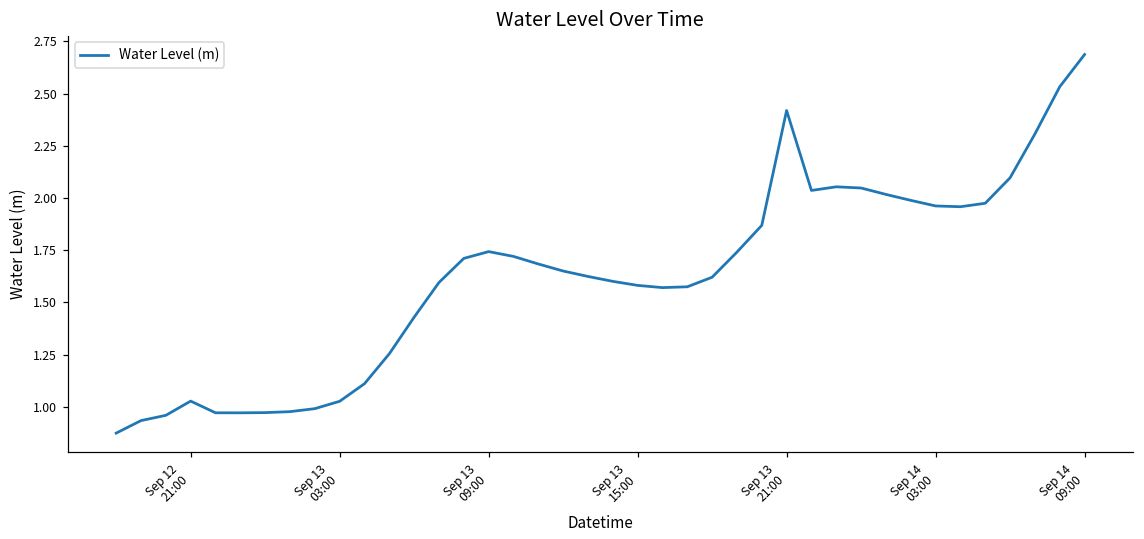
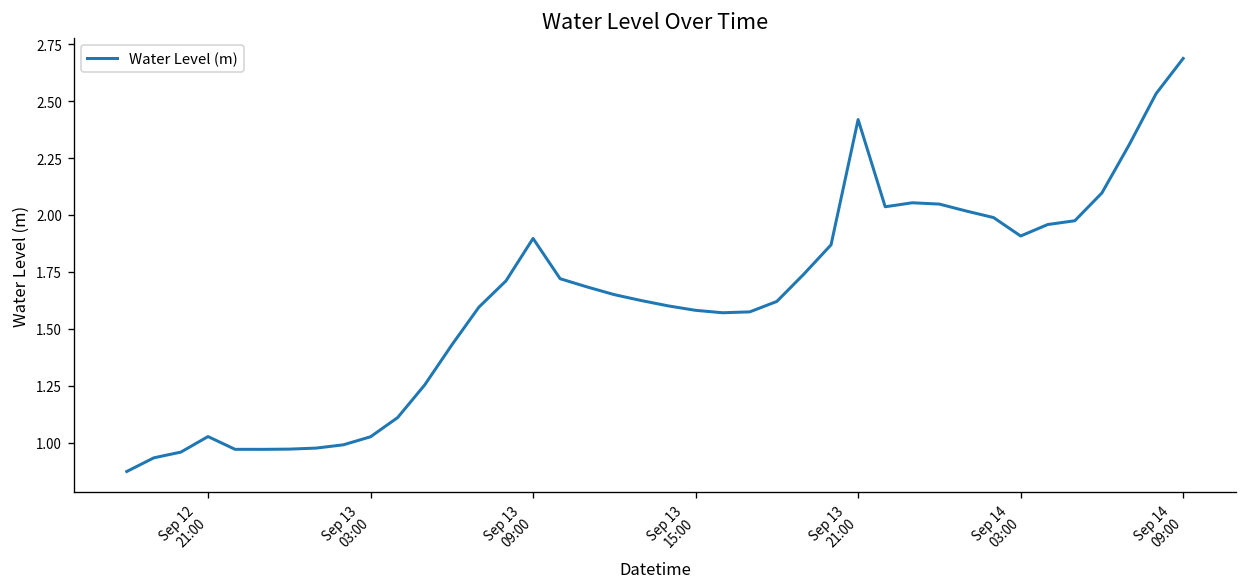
Sep 13 09:00: 1.74 -> 1.90
Sep 14 03:00: 1.96 -> 1.91
